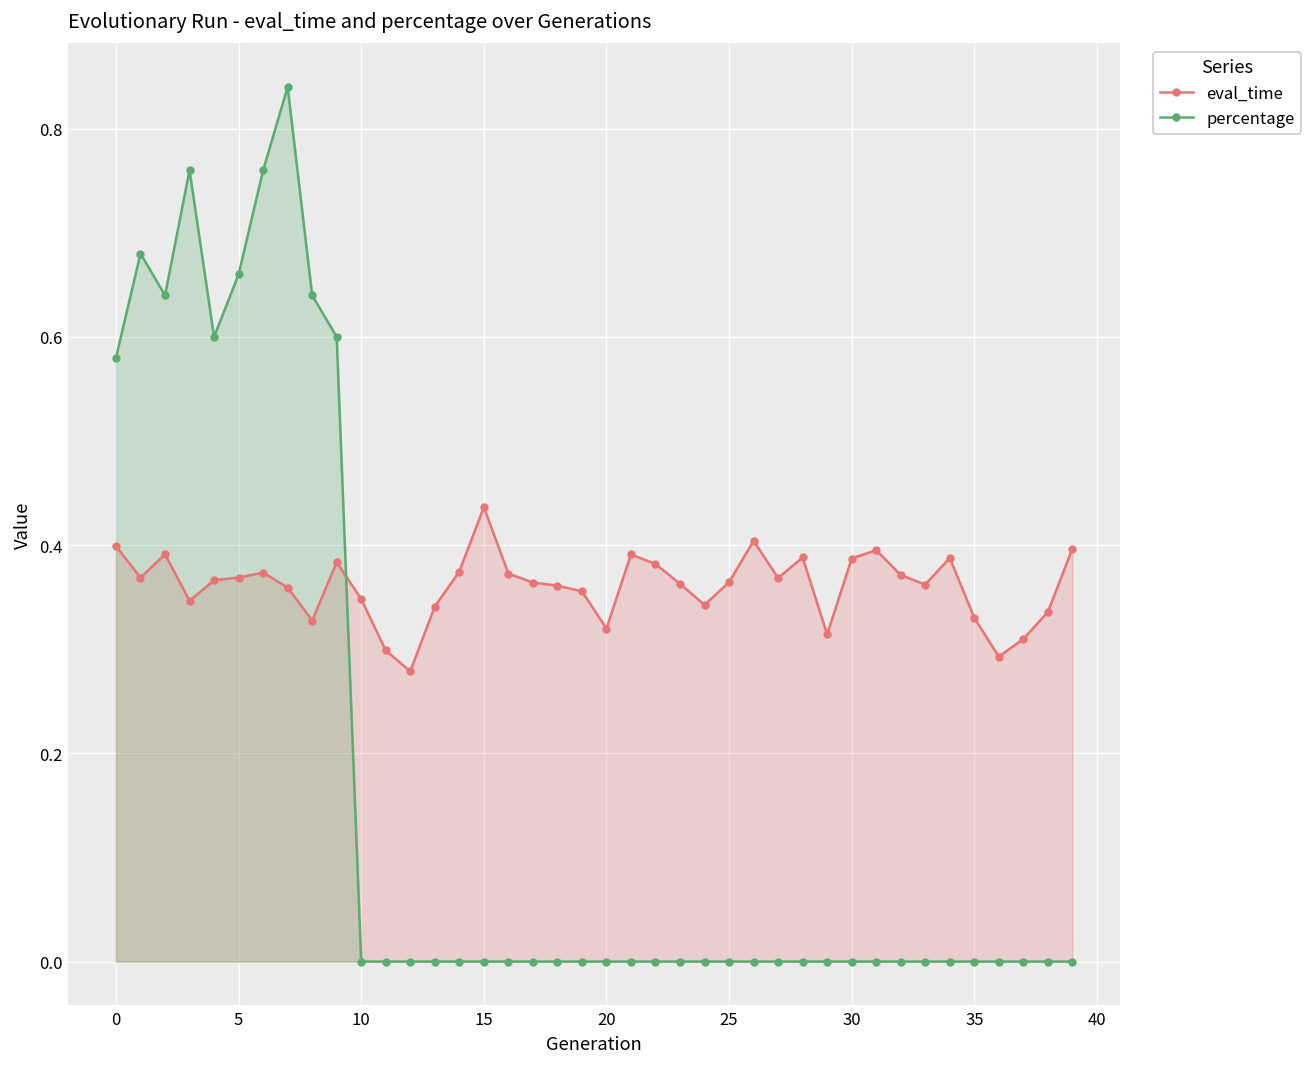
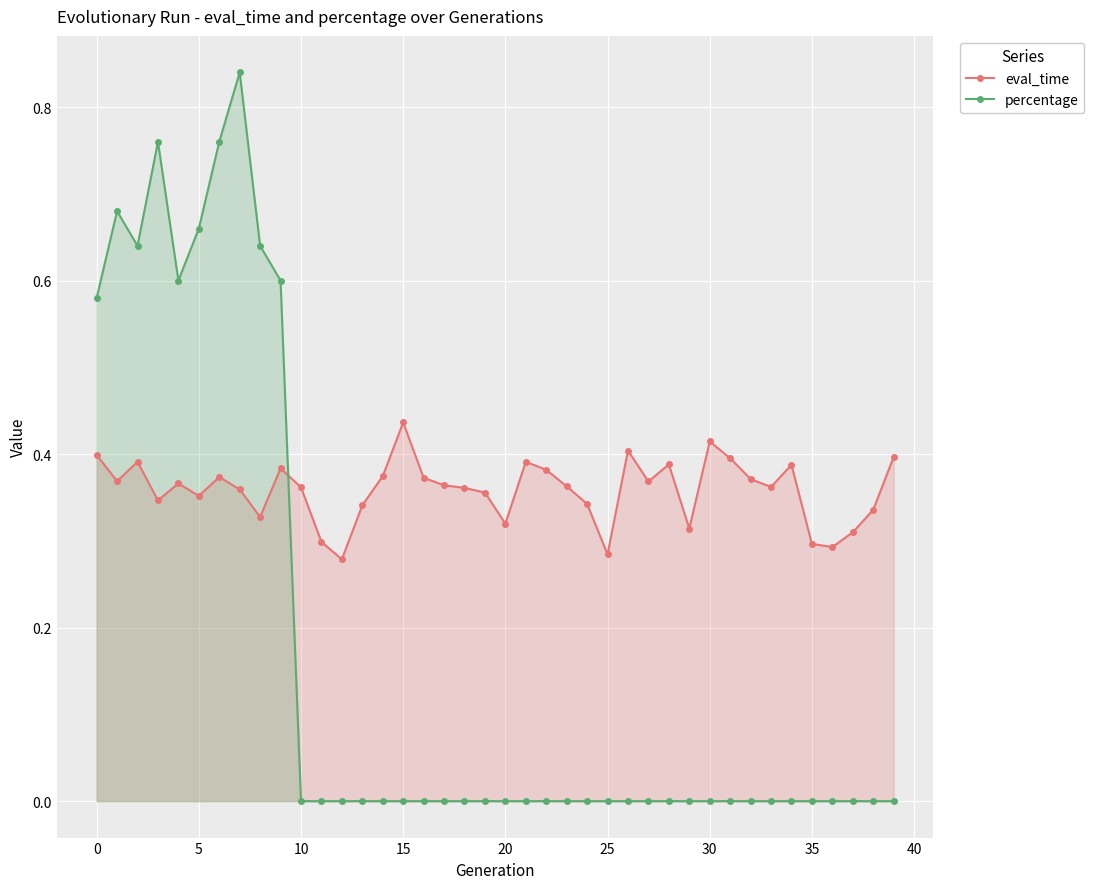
eval_time, 5: 0.37 -> 0.35
eval_time, 10: 0.35 -> 0.36
eval_time, 25: 0.36 -> 0.28
eval_time, 30: 0.39 -> 0.41
eval_time, 35: 0.33 -> 0.30
